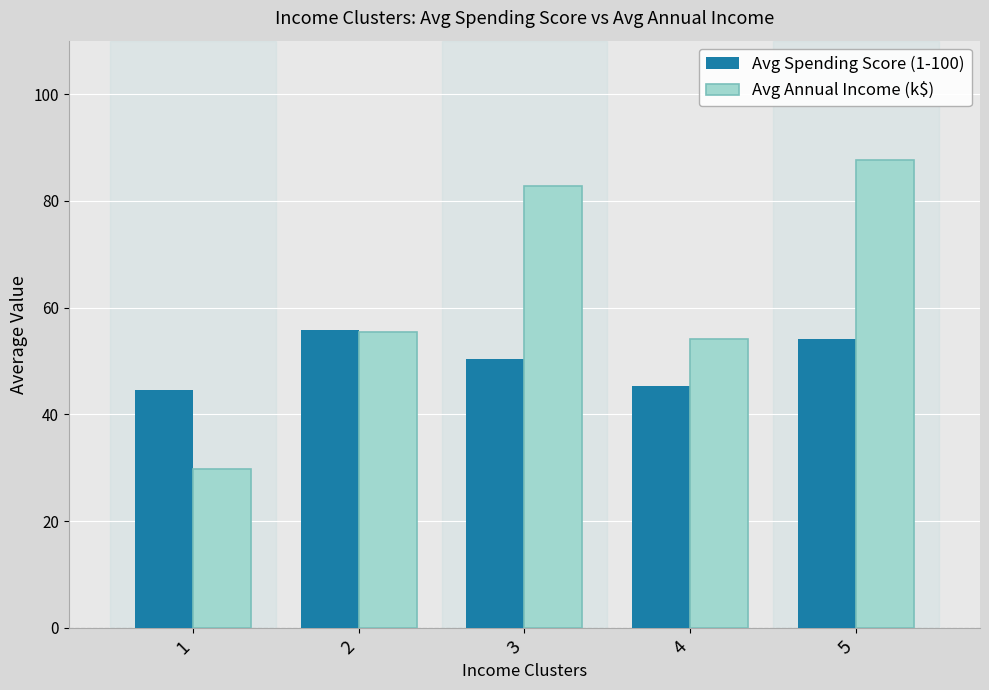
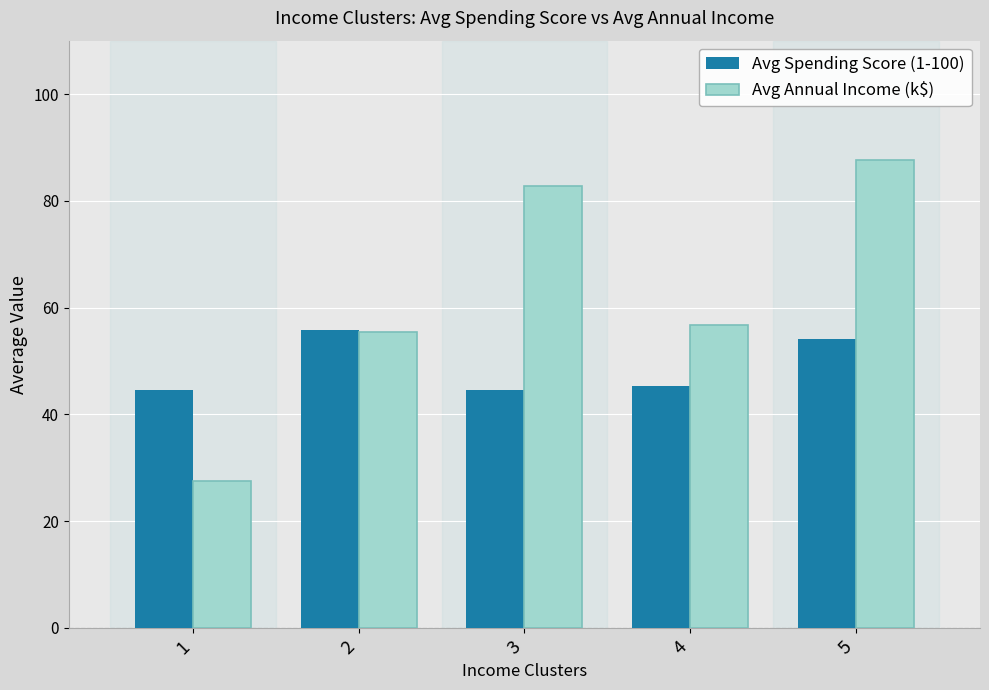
Avg Annual Income (k$), 1: 30 -> 27
Avg Spending Score (1-100), 3: 50 -> 45
Avg Annual Income (k$), 4: 54 -> 57
